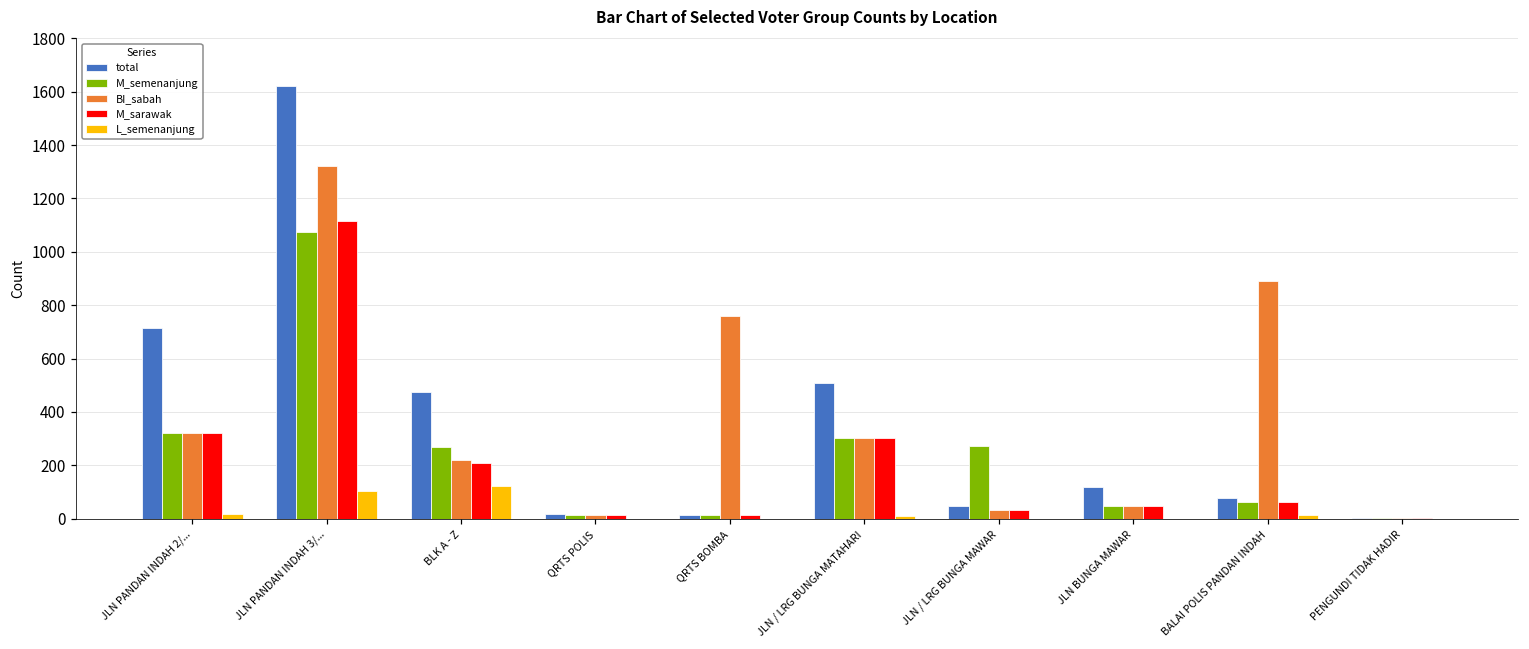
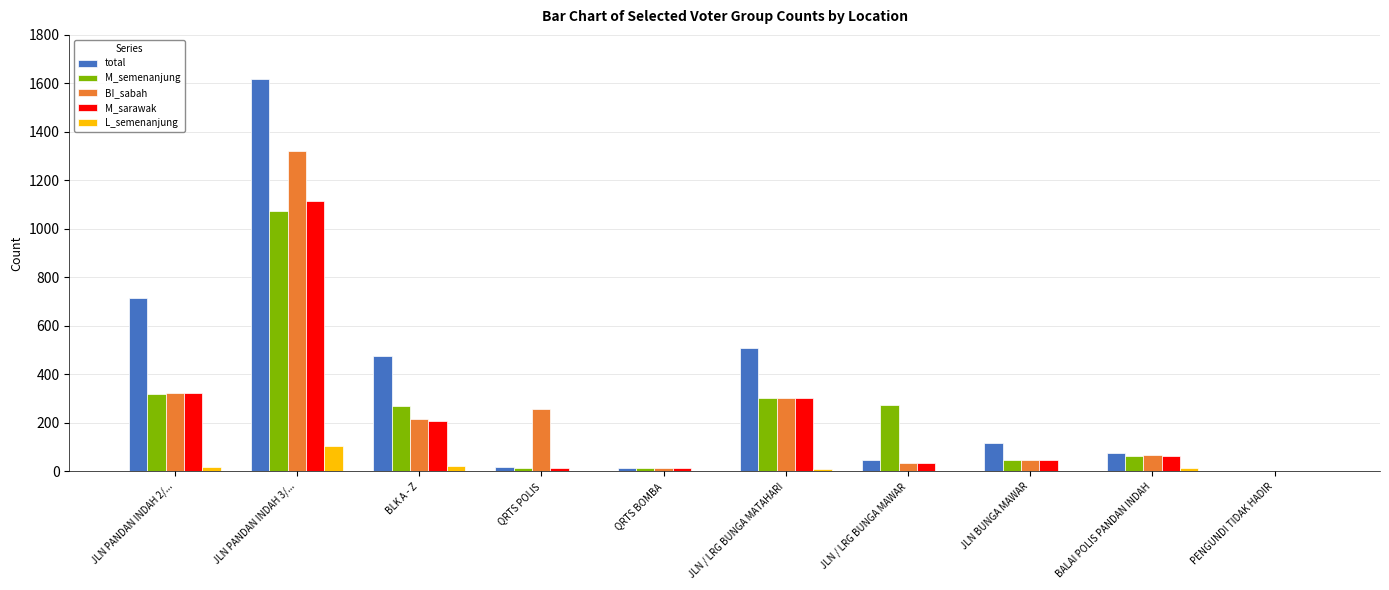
L_semenanjung, BLK A - Z: 120 -> 20
BI_sabah, QRTS POLIS: 20 -> 260
BI_sabah, QRTS BOMBA: 760 -> 20
BI_sabah, BALAI POLIS PANDAN INDAH: 890 -> 70
